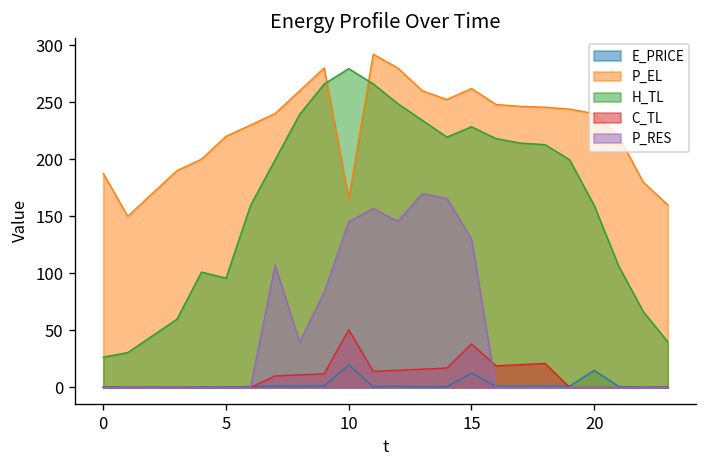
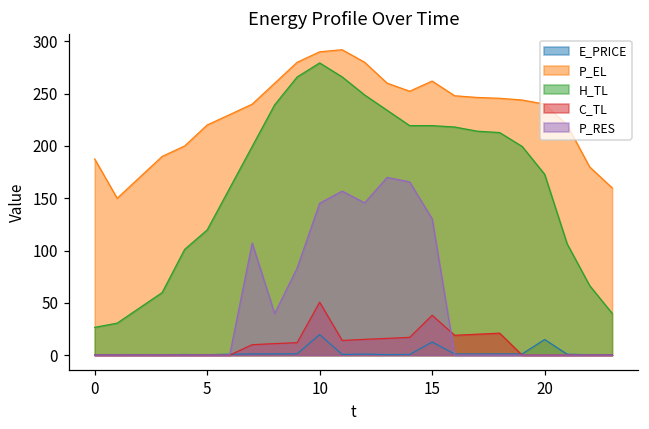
H_TL, 5: 100 -> 120
P_EL, 10: 170 -> 290
H_TL, 15: 230 -> 220
H_TL, 20: 160 -> 170
